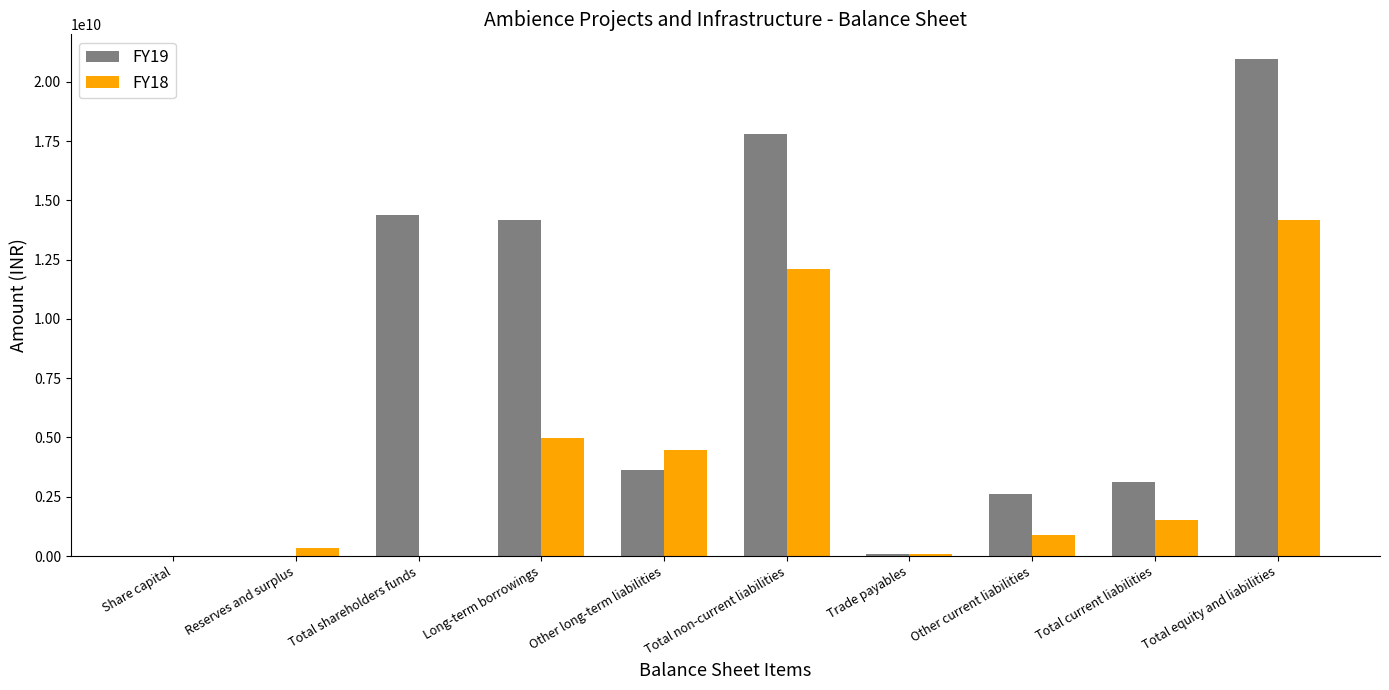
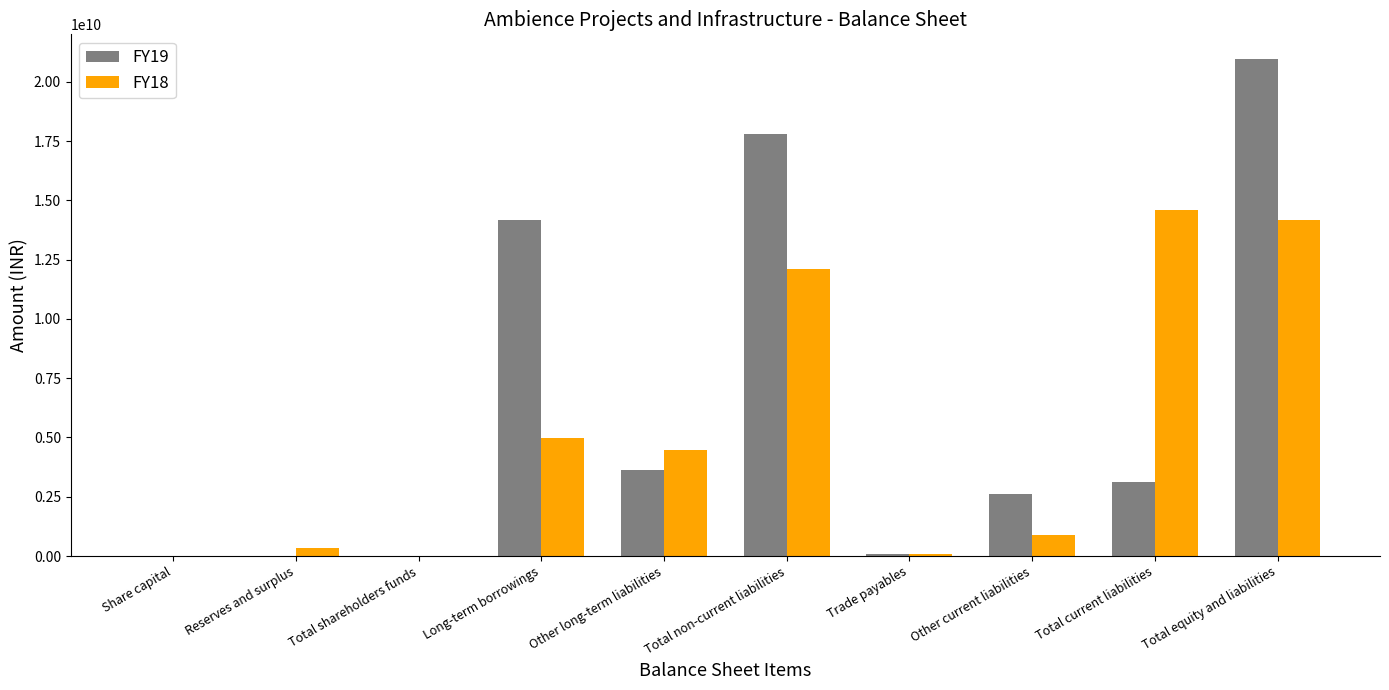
FY19, Total shareholders funds: 14400000000 -> 0
FY18, Total current liabilities: 1500000000 -> 14600000000
